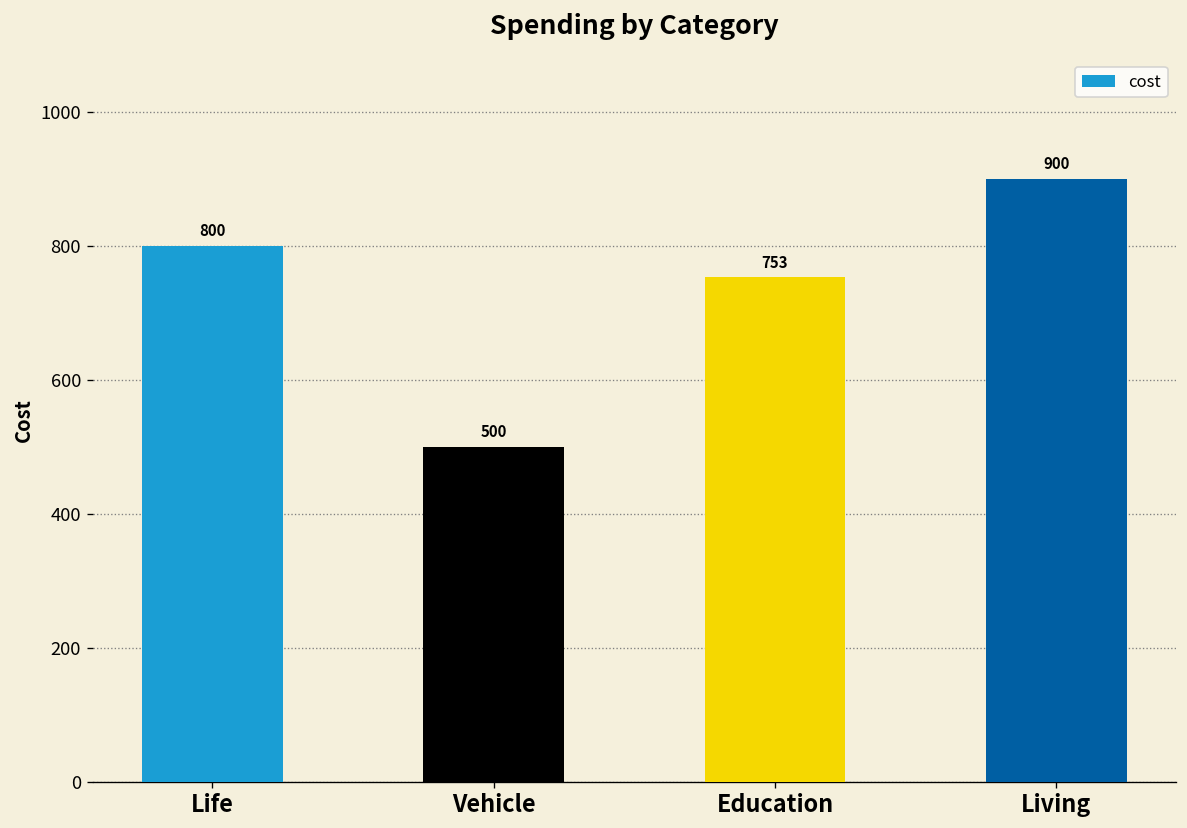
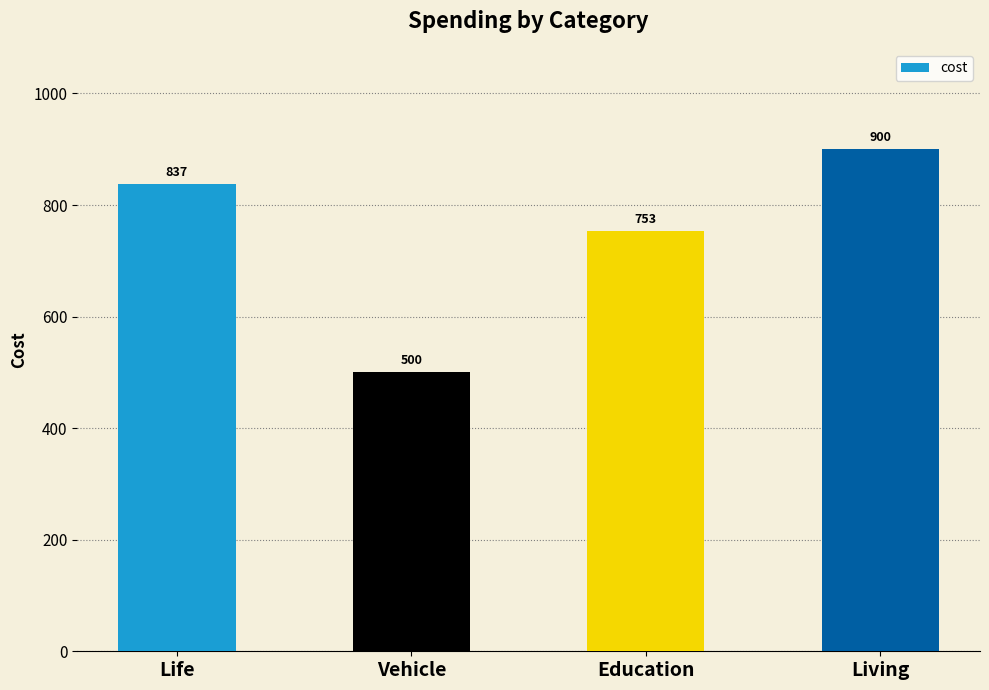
Life: 800 -> 837
